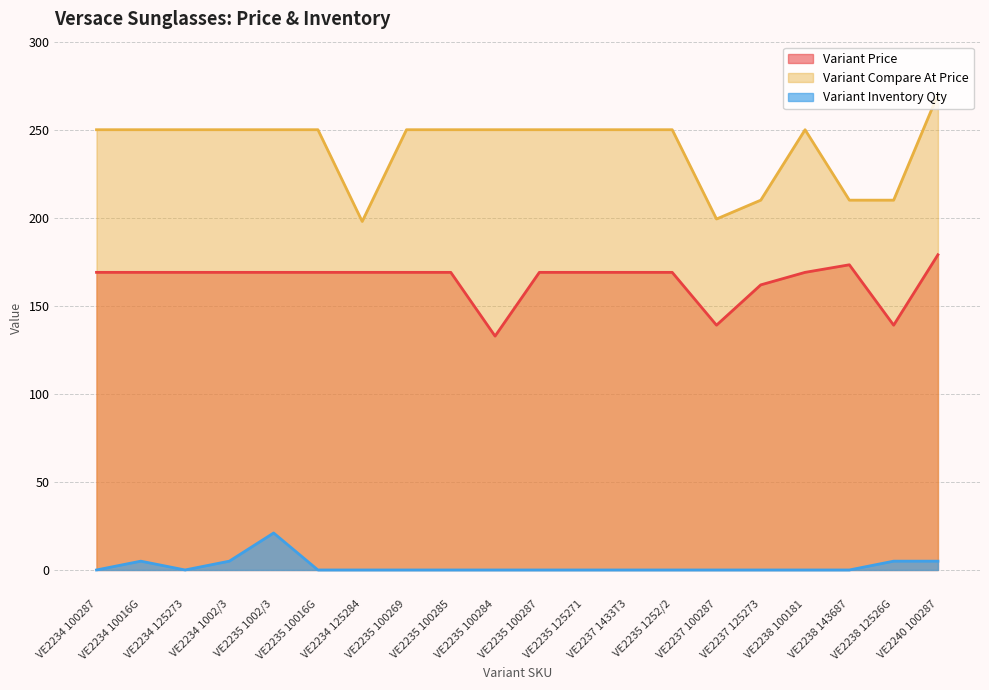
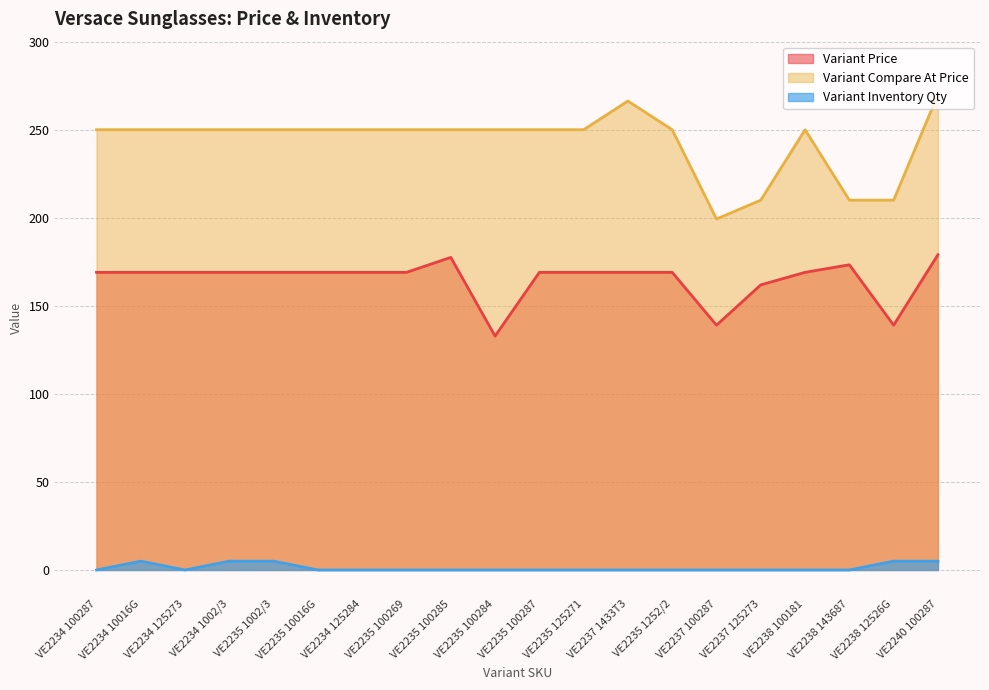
Variant Inventory Qty, VE2235 1002/3: 21 -> 5
Variant Compare At Price, VE2234 125284: 198 -> 250
Variant Price, VE2235 100285: 169 -> 178
Variant Compare At Price, VE2237 1433T3: 250 -> 266
